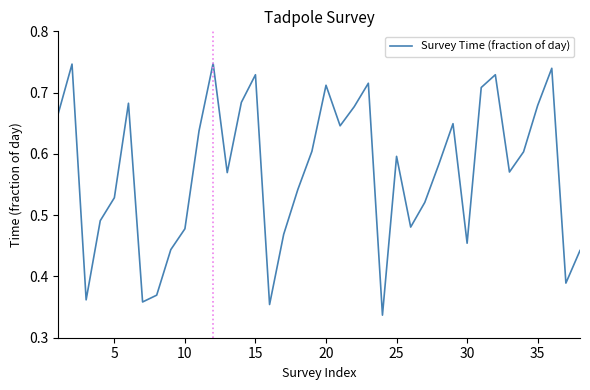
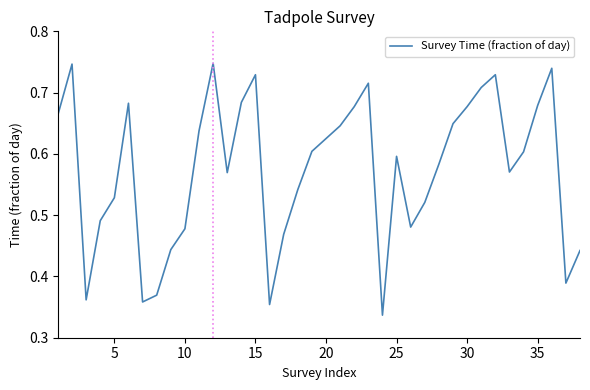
20: 0.71 -> 0.63
30: 0.45 -> 0.68
